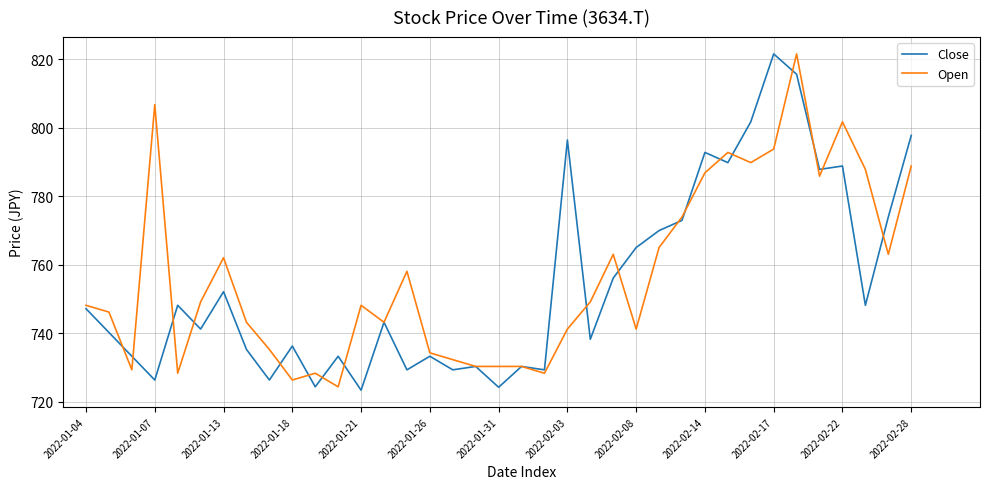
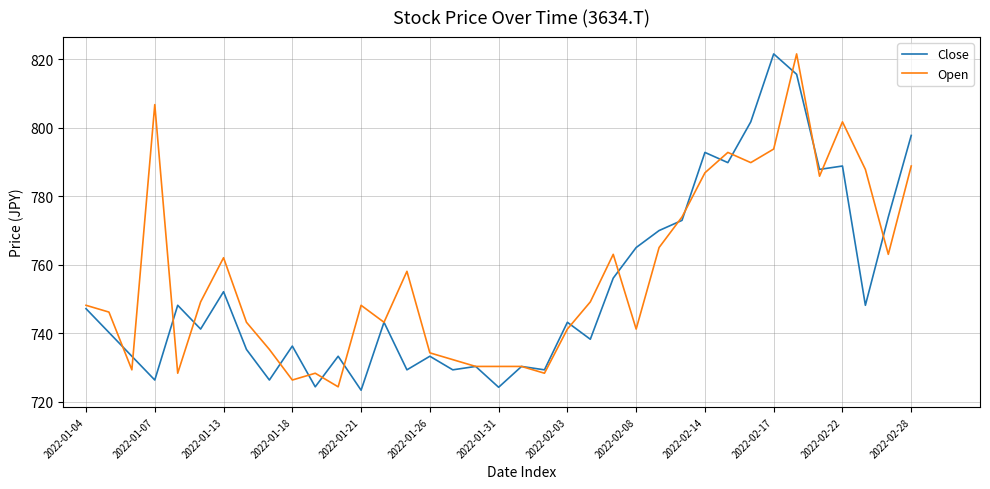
Close, 2022-02-03: 796 -> 743
